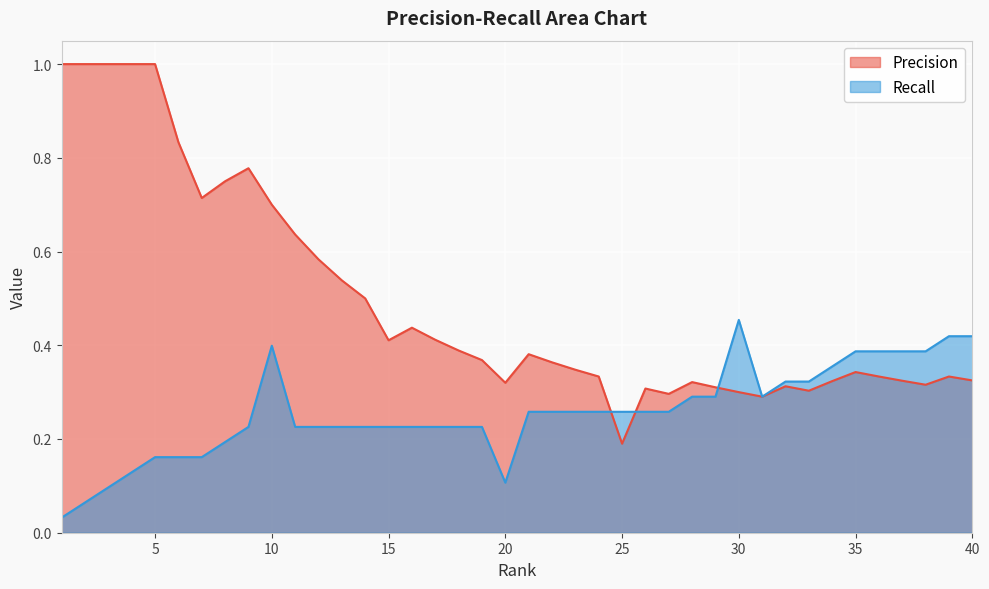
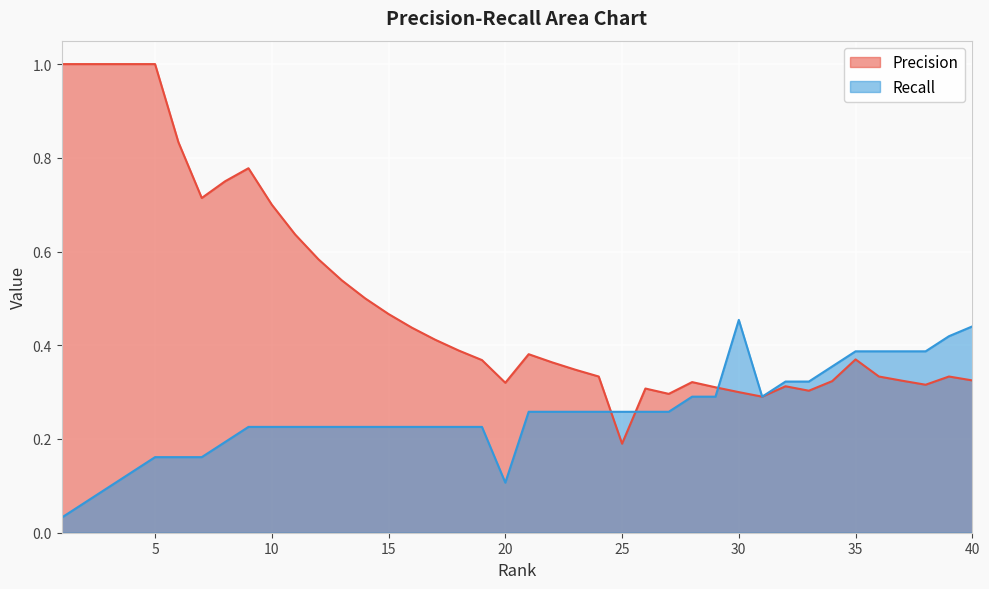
Recall, 10: 0.40 -> 0.23
Precision, 15: 0.41 -> 0.47
Precision, 35: 0.34 -> 0.37
Recall, 40: 0.42 -> 0.44
